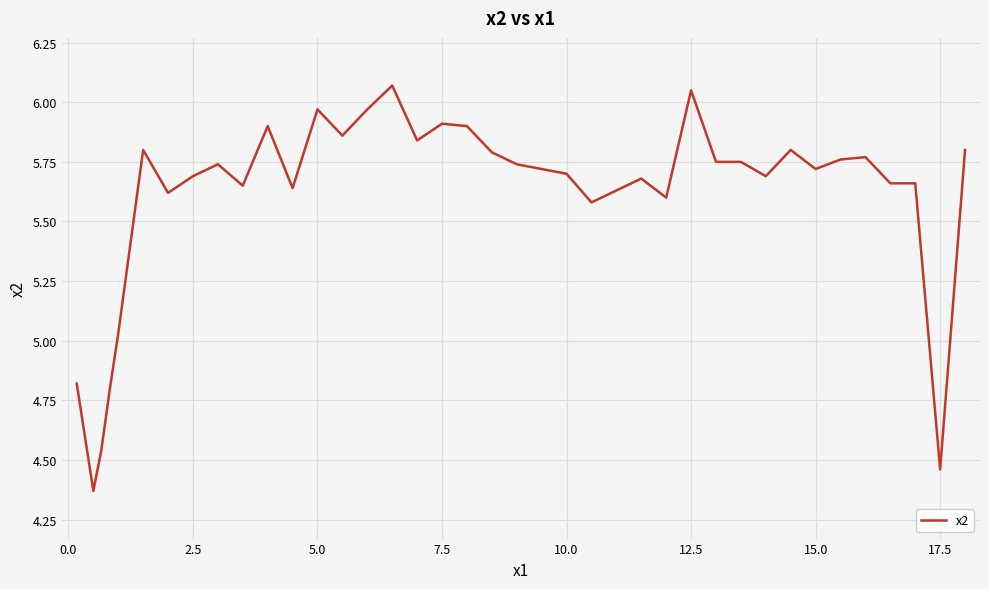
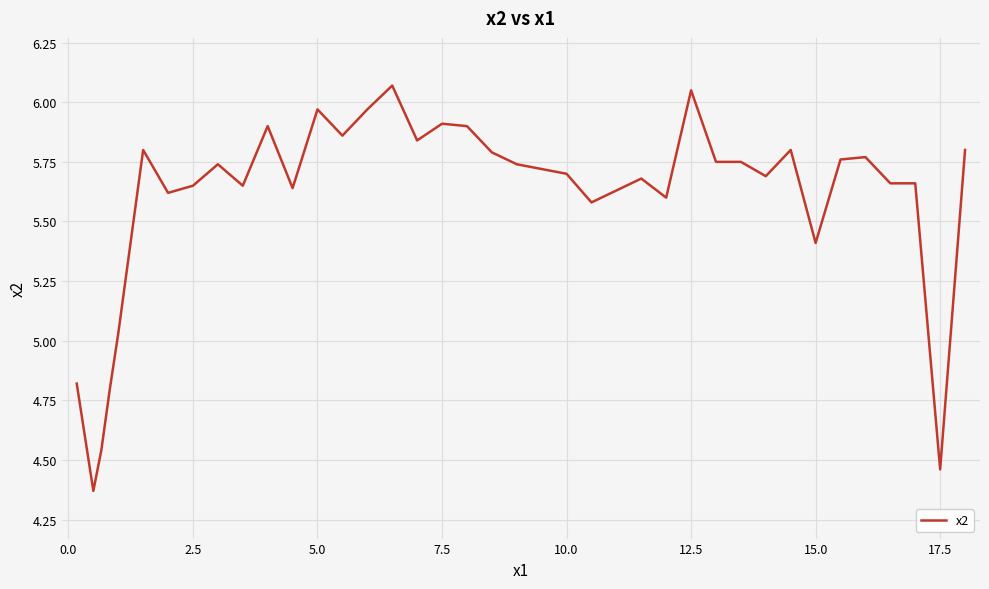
2.5: 5.69 -> 5.65
15.0: 5.72 -> 5.41
